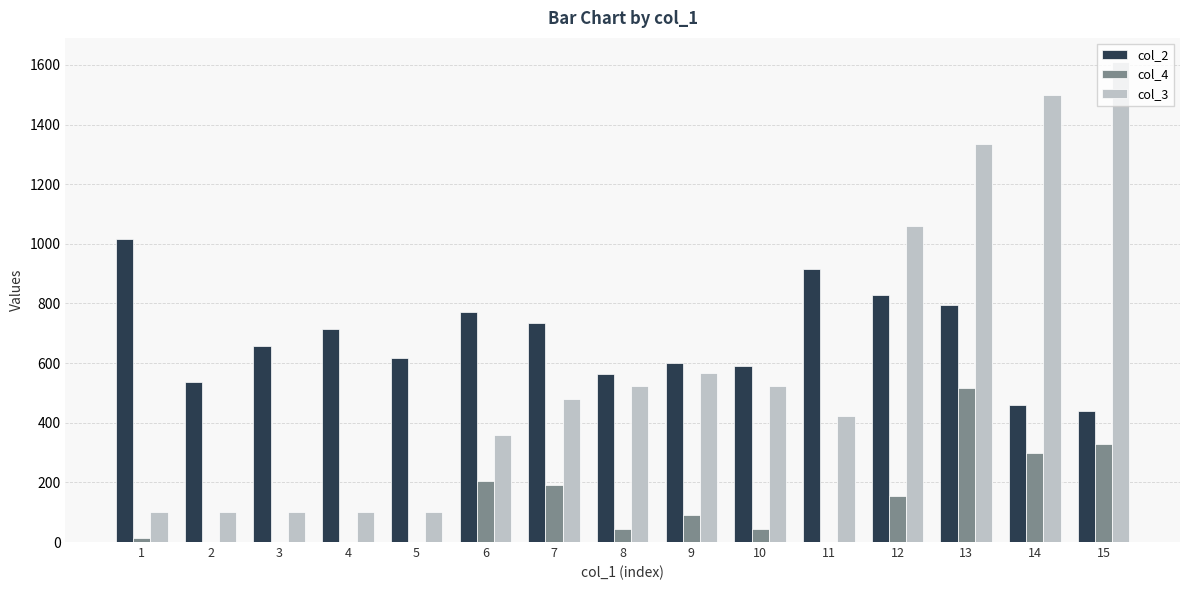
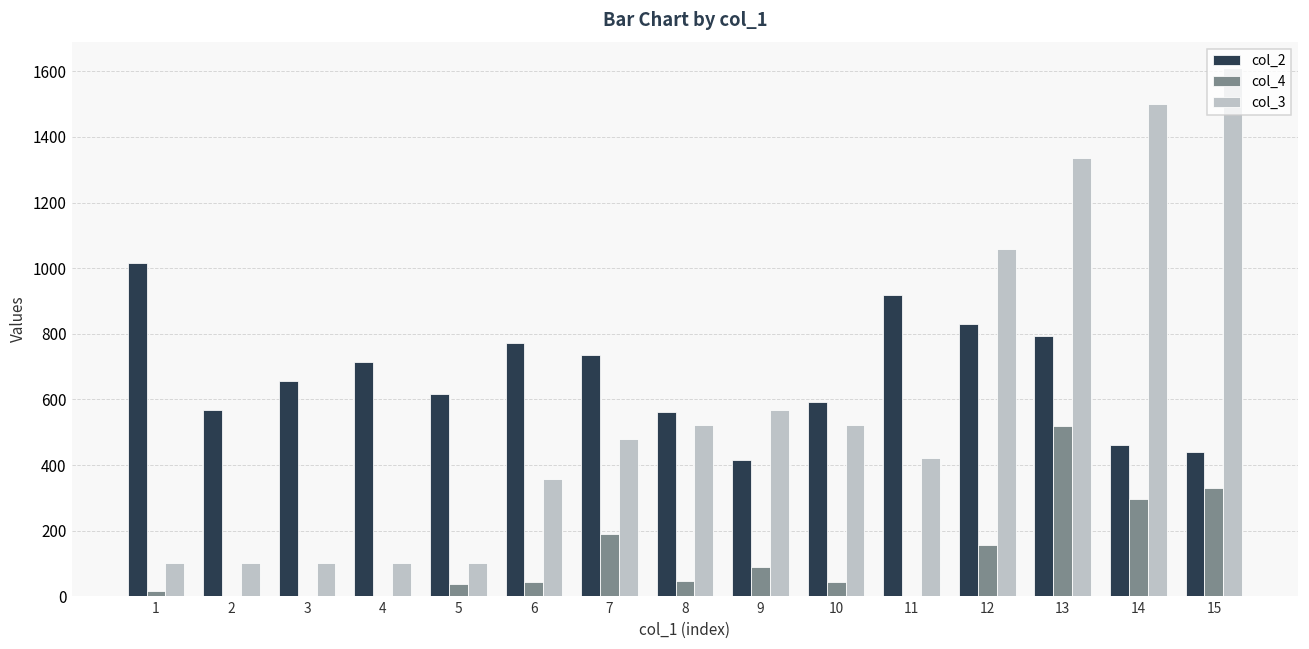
col_2, 2: 540 -> 570
col_4, 5: 0 -> 40
col_4, 6: 200 -> 40
col_2, 9: 600 -> 420
